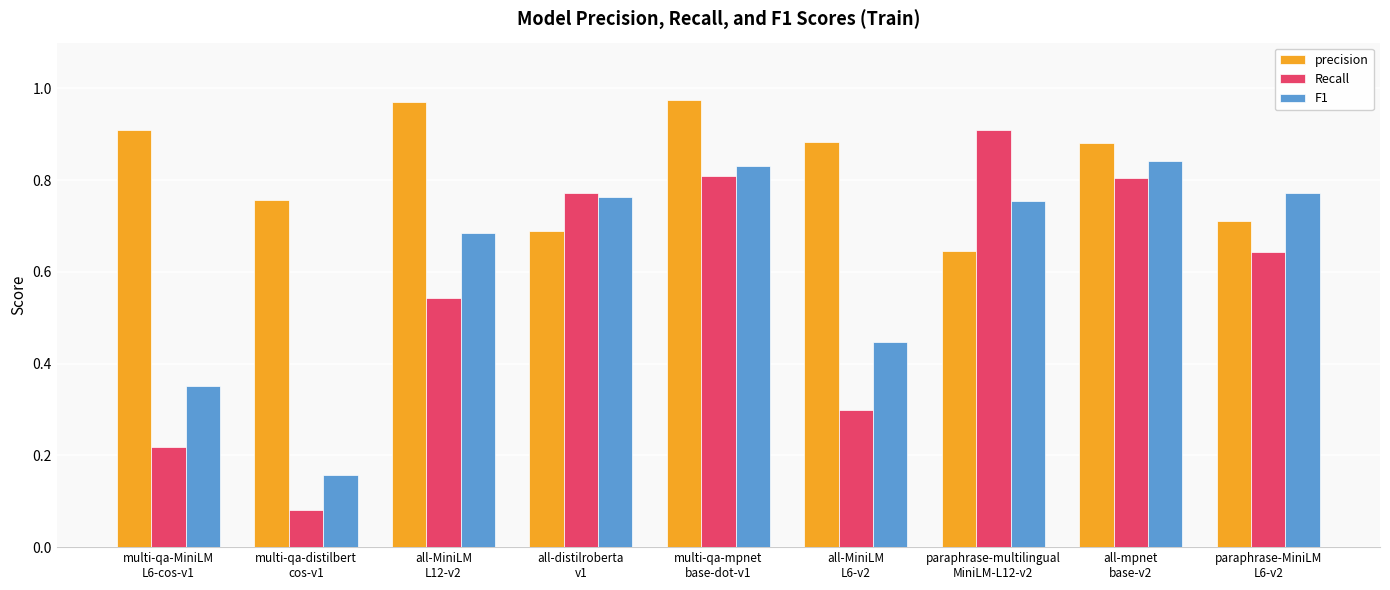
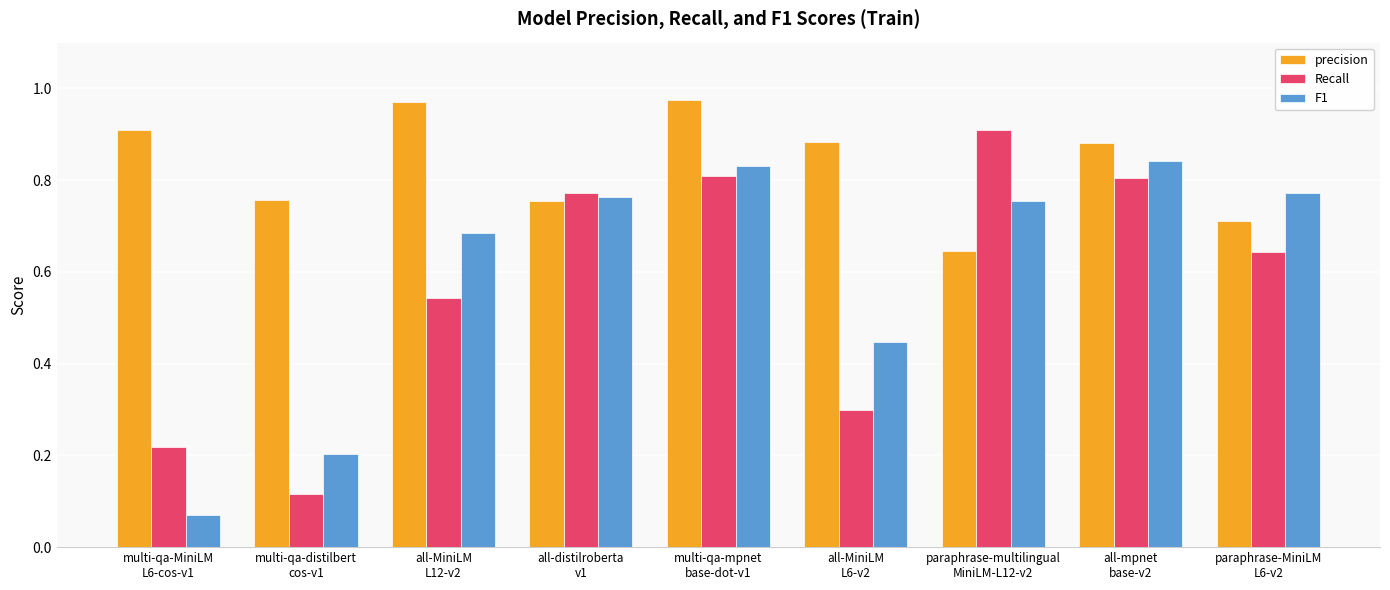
F1, multi-qa-MiniLM L6-cos-v1: 0.35 -> 0.07
Recall, multi-qa-distilbert cos-v1: 0.08 -> 0.12
F1, multi-qa-distilbert cos-v1: 0.16 -> 0.20
precision, all-distilroberta v1: 0.69 -> 0.76
